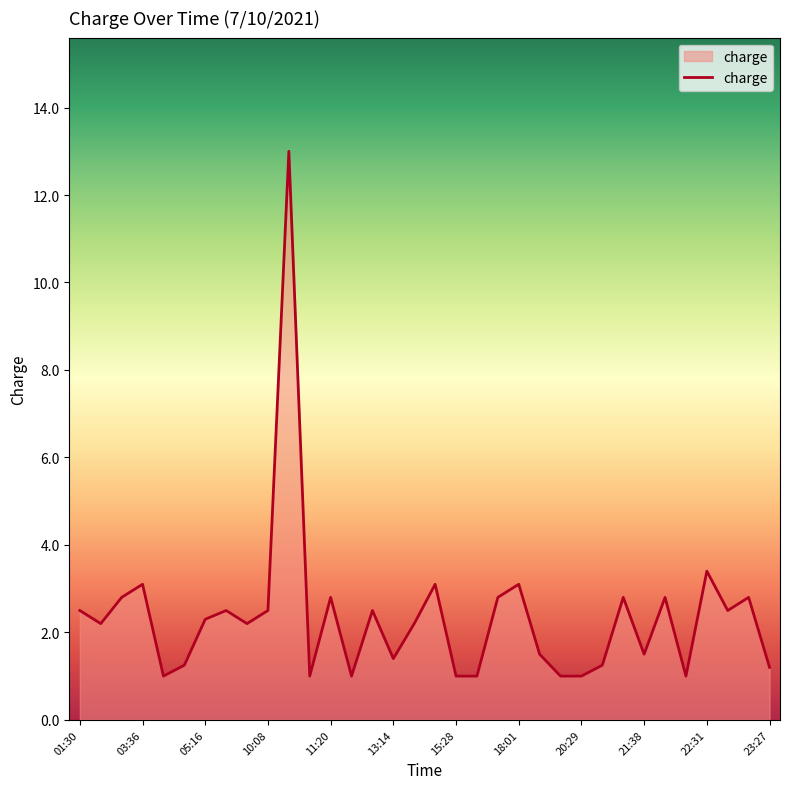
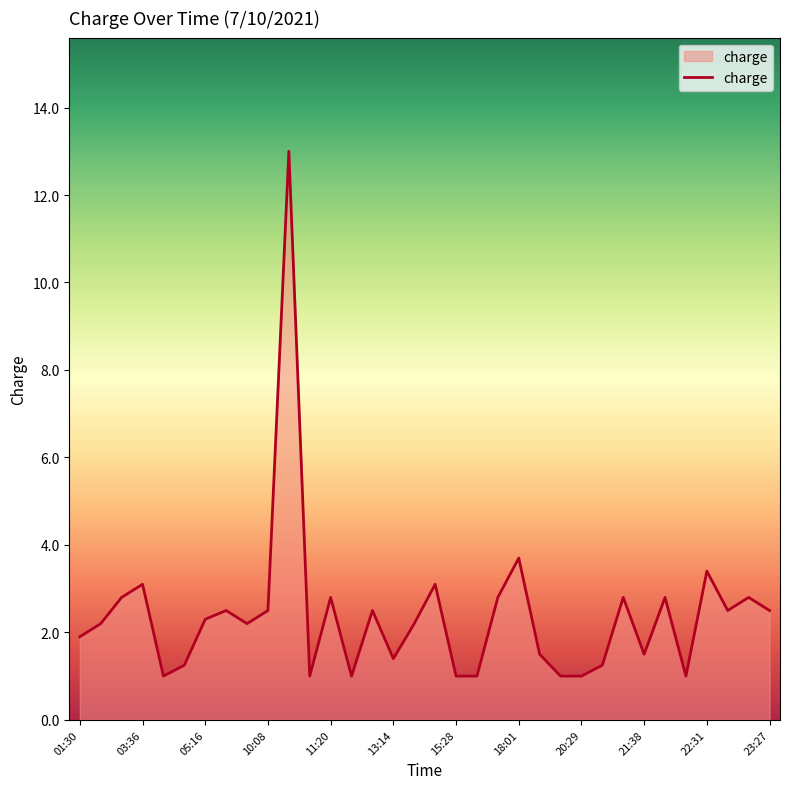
01:30: 2.5 -> 1.9
18:01: 3.1 -> 3.7
23:27: 1.2 -> 2.5
